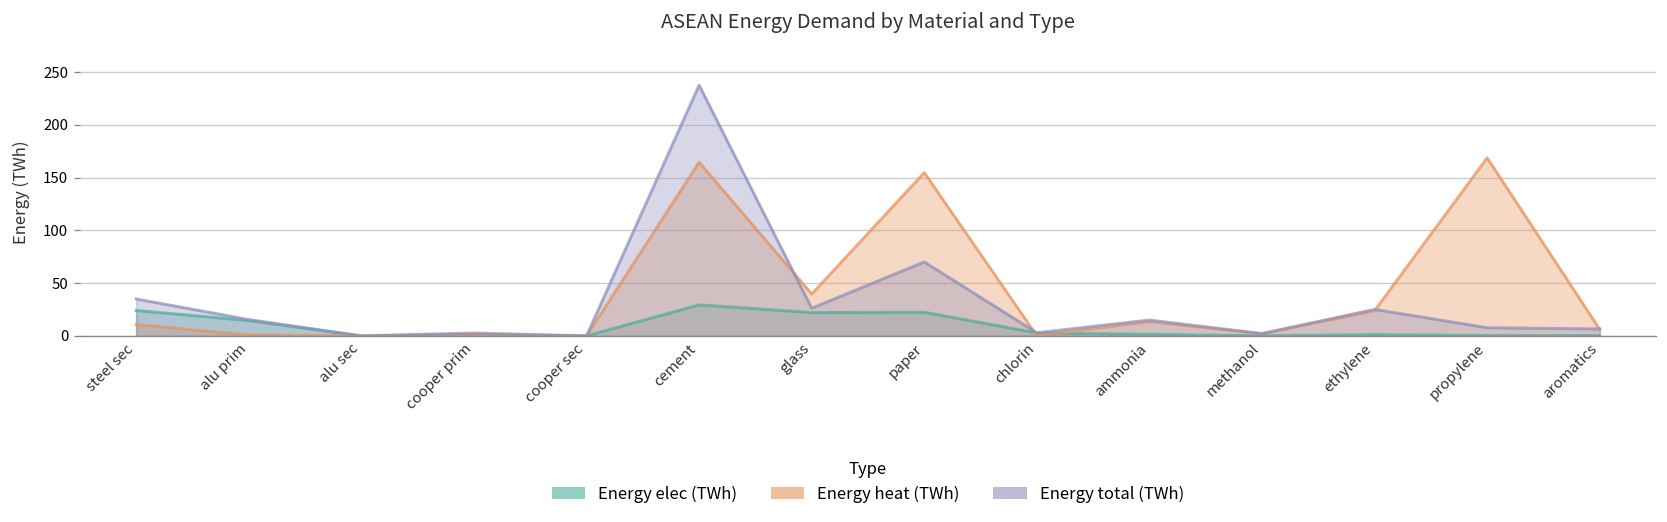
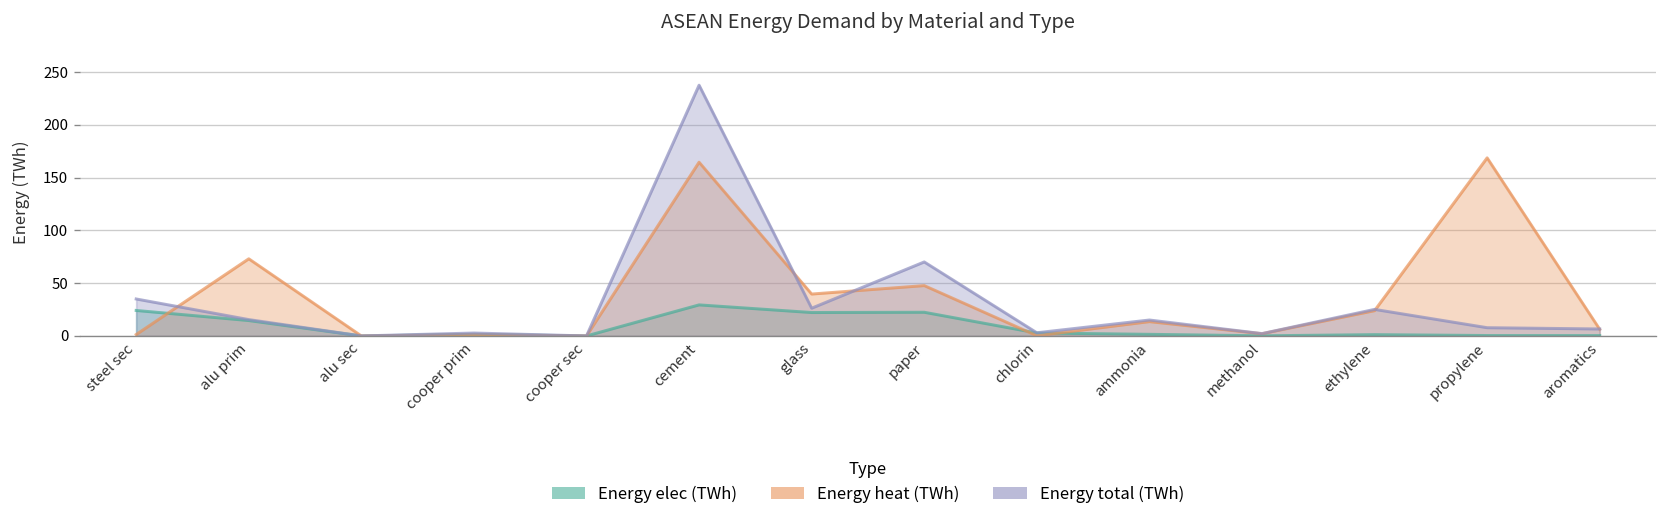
Energy heat (TWh), steel sec: 10 -> 0
Energy heat (TWh), alu prim: 0 -> 70
Energy heat (TWh), paper: 150 -> 50
